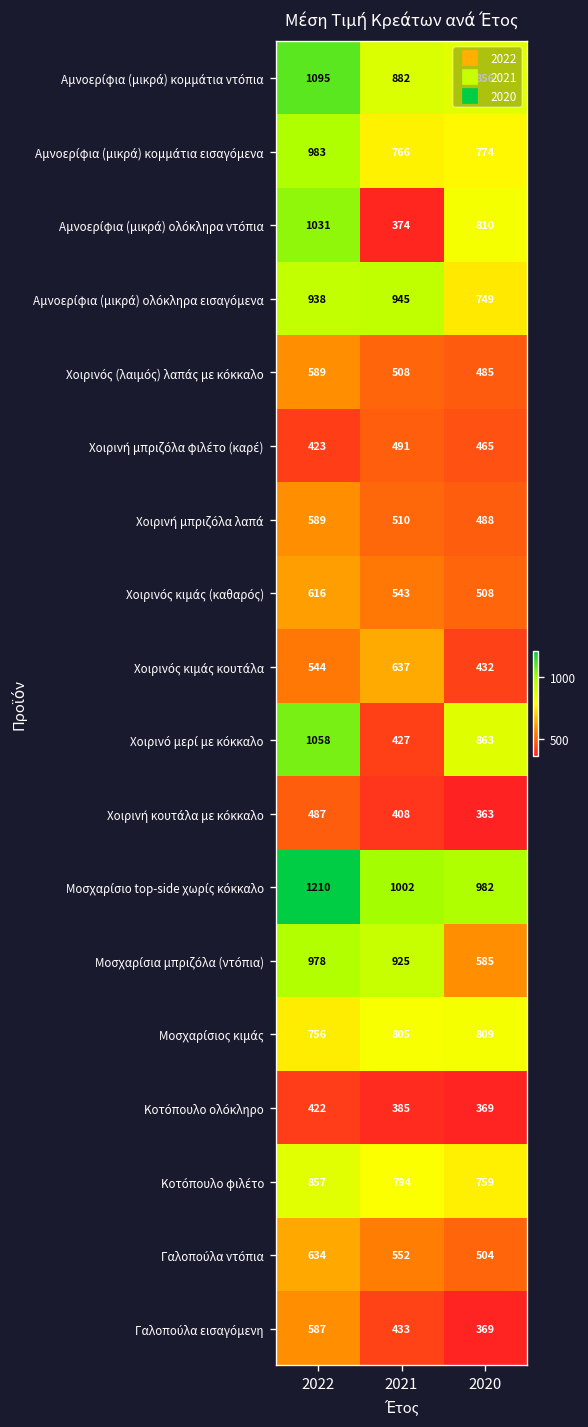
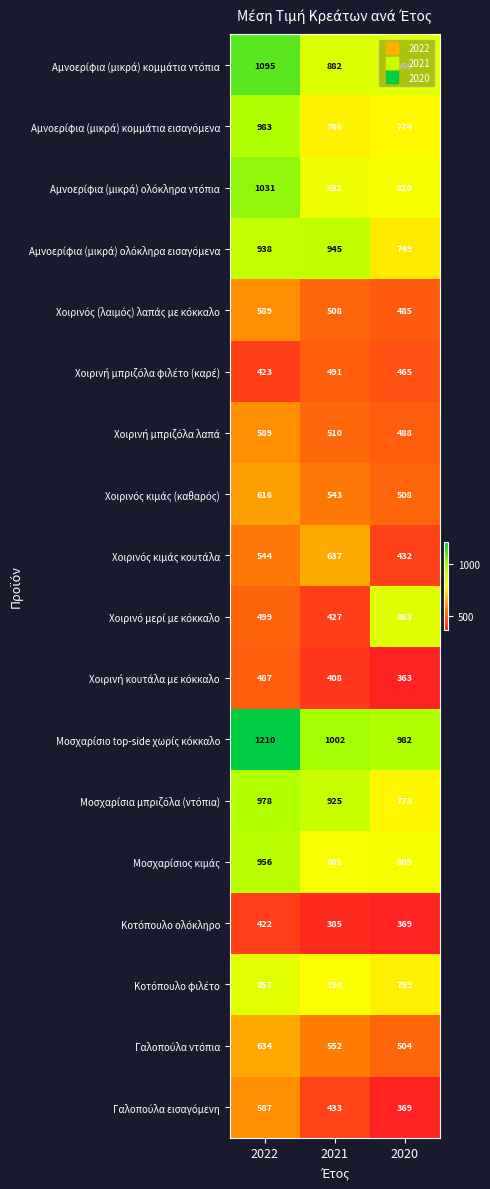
Αμνοερίφια (μικρά) ολόκληρα ντόπια, 2021: 374 -> 832
Χοιρινό μερί με κόκκαλο, 2022: 1058 -> 499
Μοσχαρίσια μπριζόλα (ντόπια), 2020: 585 -> 773
Μοσχαρίσιος κιμάς, 2022: 756 -> 956
